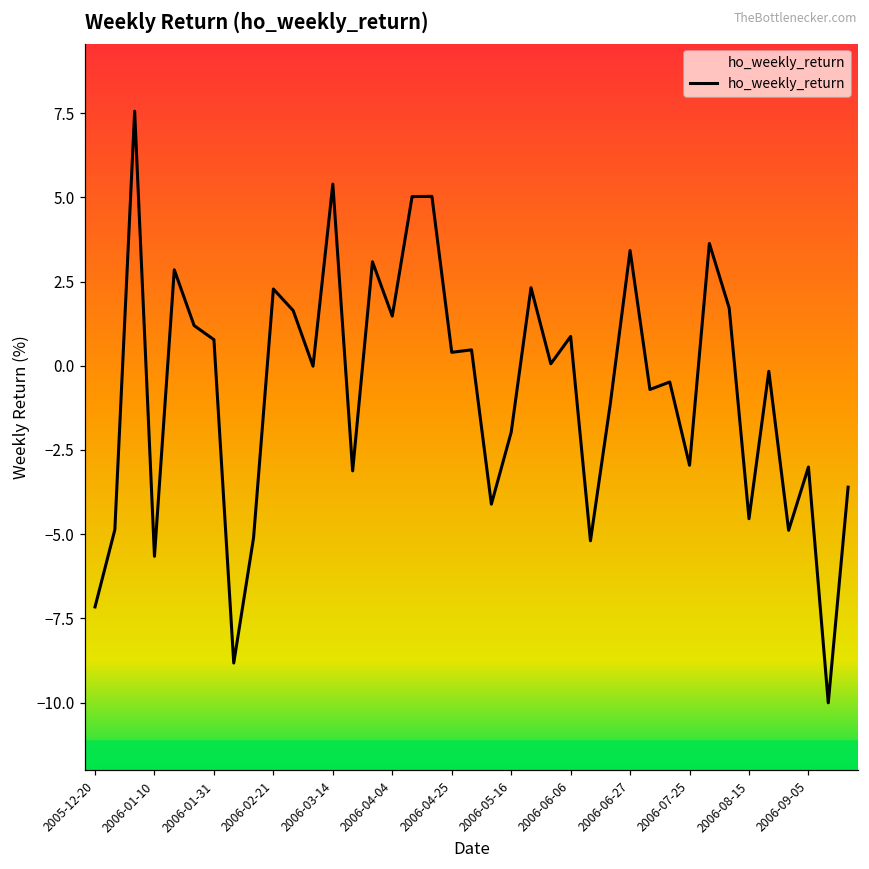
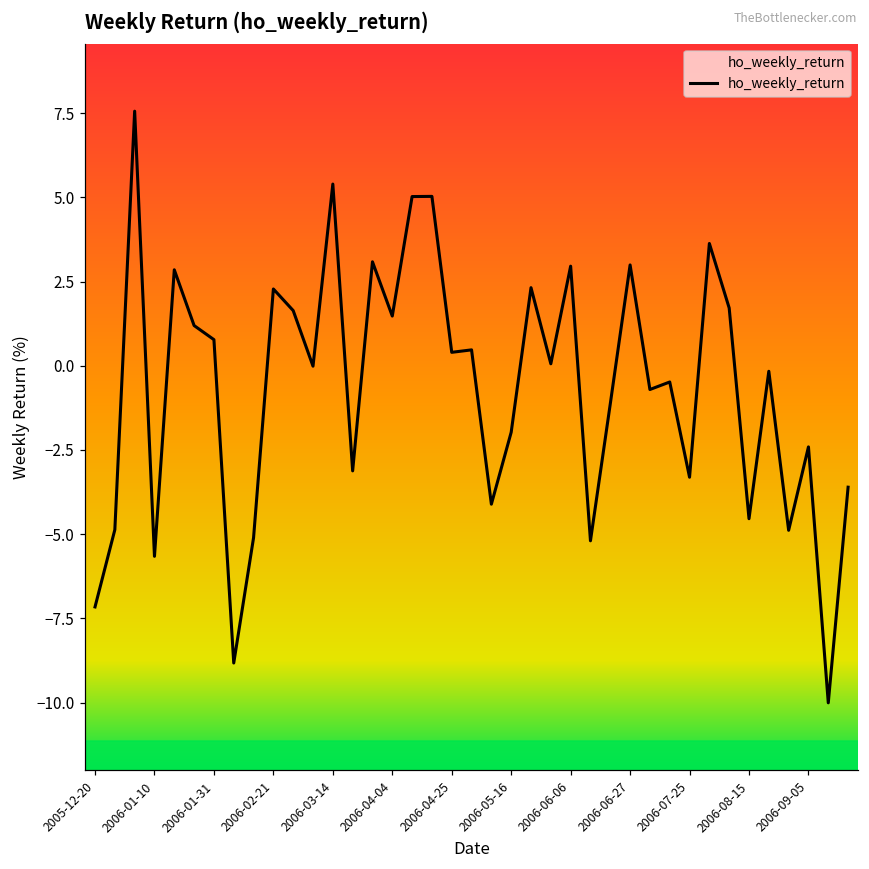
2006-06-06: 0.9 -> 3.0
2006-06-27: 3.4 -> 3.0
2006-07-25: -3.0 -> -3.3
2006-09-05: -3.0 -> -2.4
